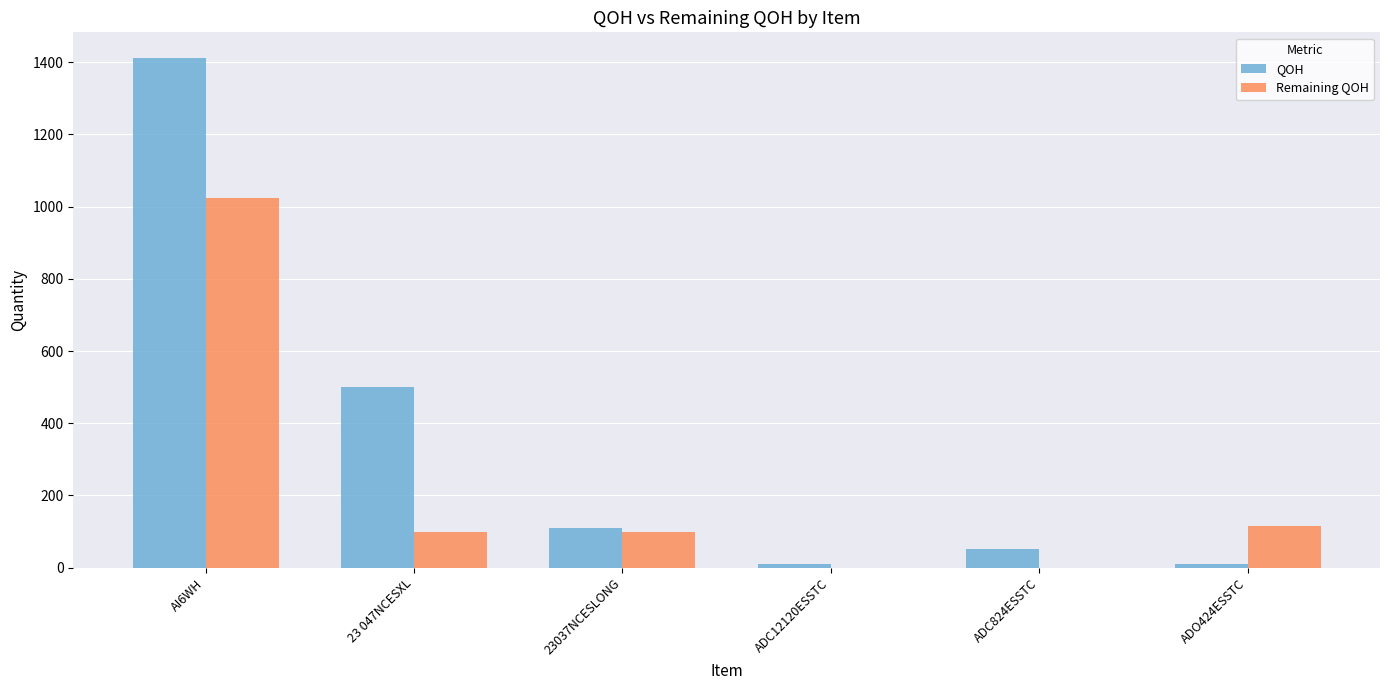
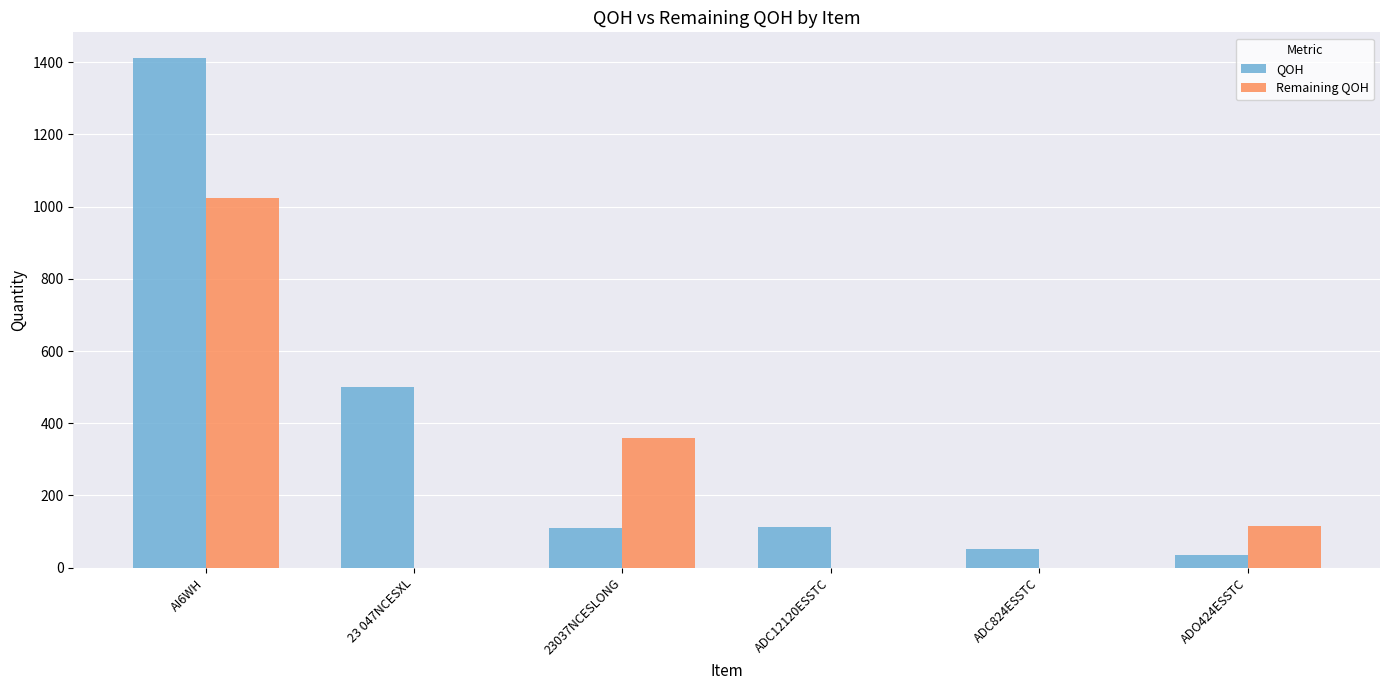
Remaining QOH, 23 047NCESXL: 100 -> 0
Remaining QOH, 23037NCESLONG: 100 -> 360
QOH, ADC12120ESSTC: 10 -> 110
QOH, ADO424ESSTC: 10 -> 40
